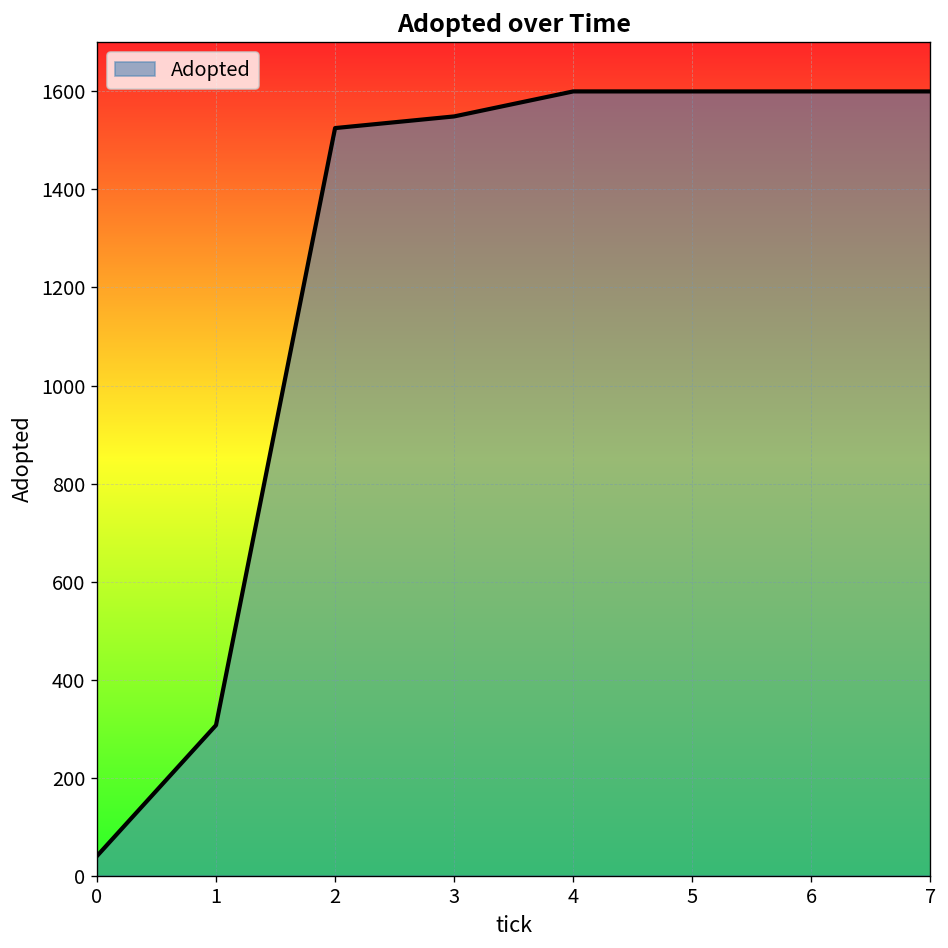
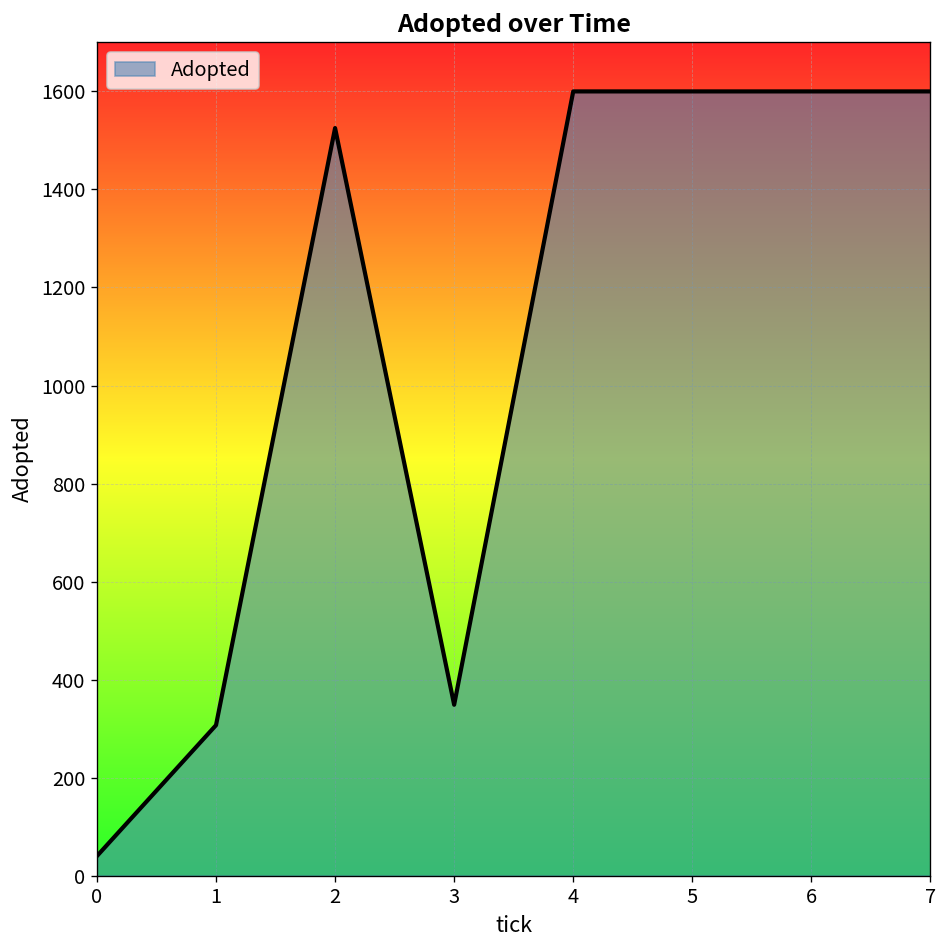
3: 1550 -> 350
